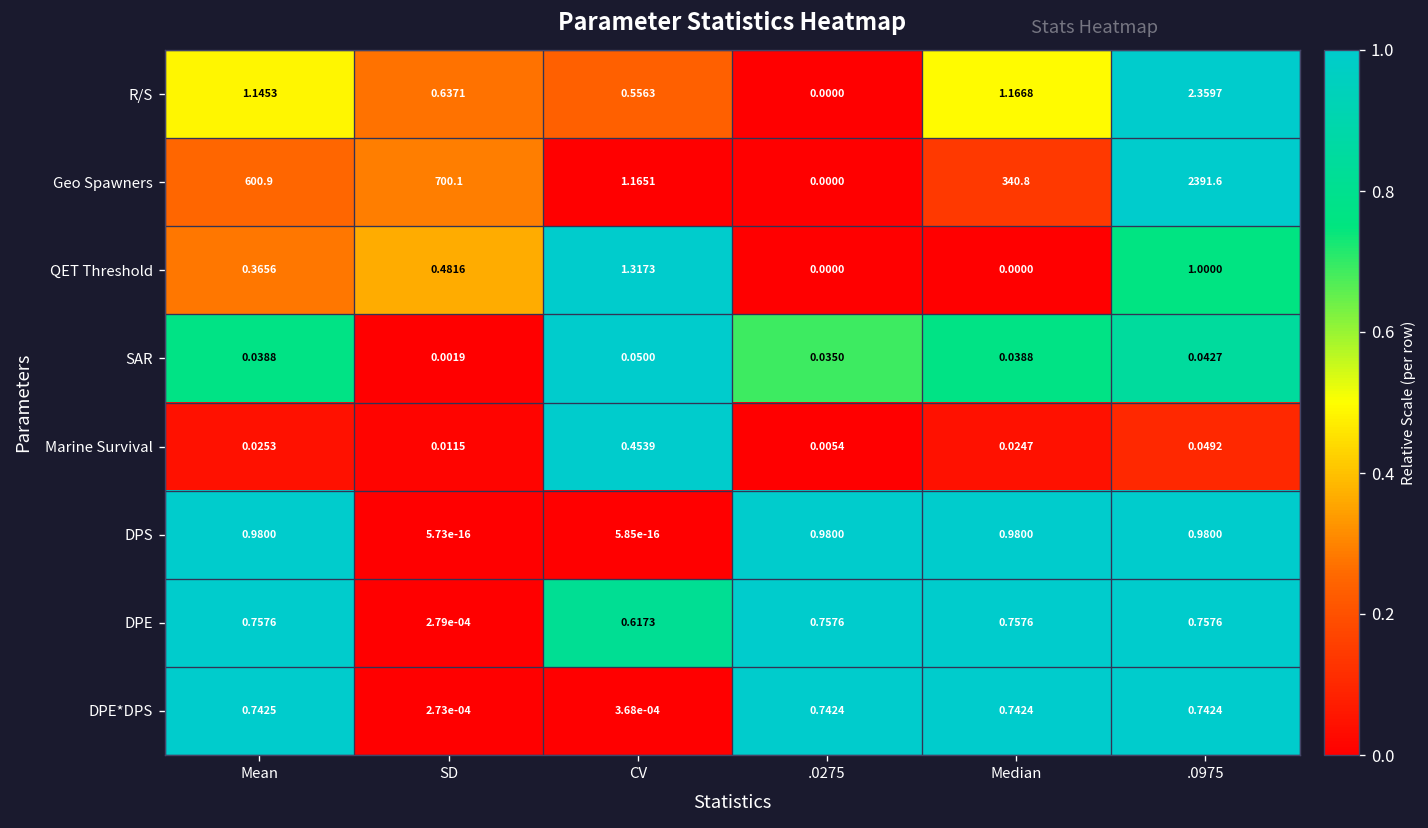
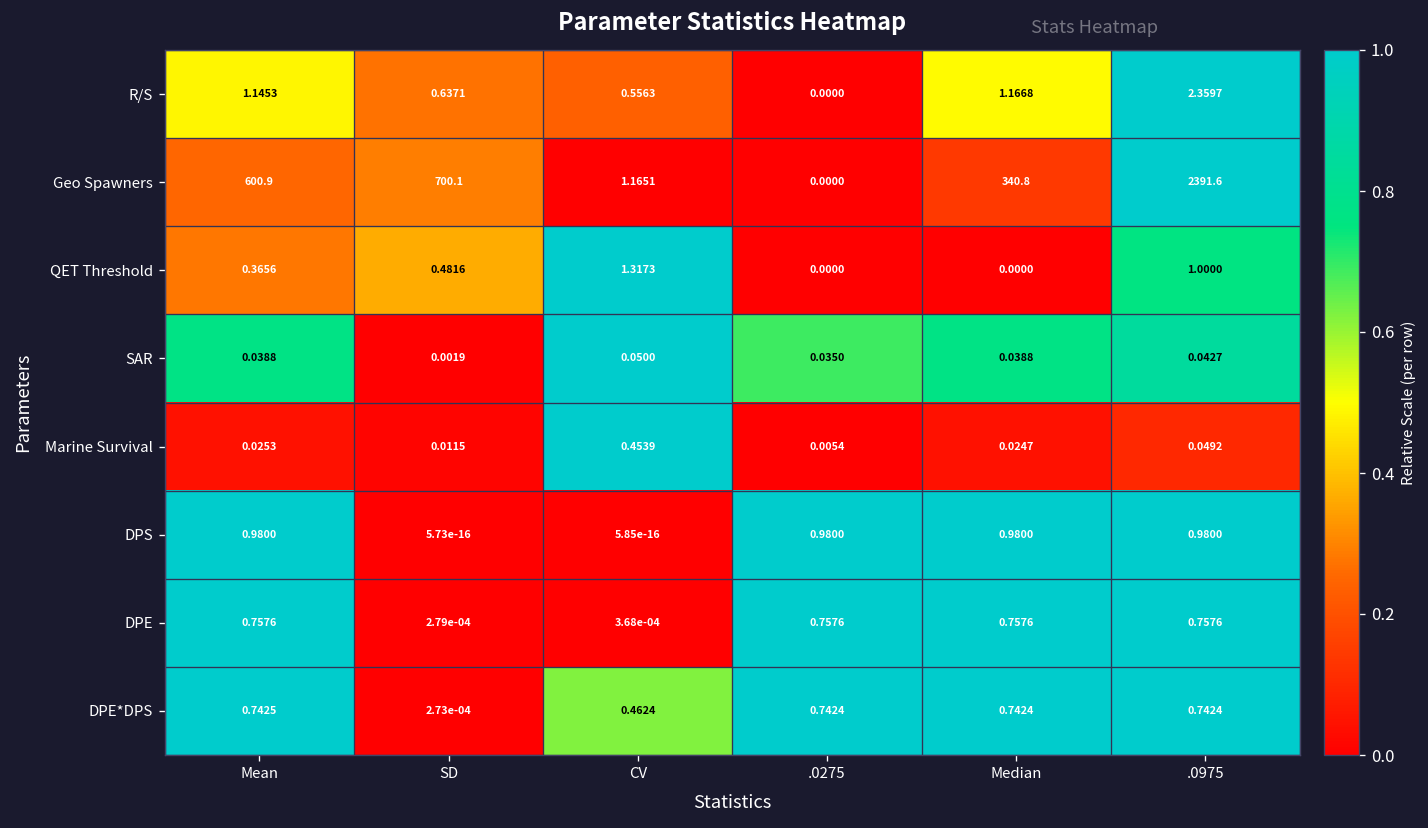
DPE, CV: 0.6173 -> 3.68e-04
DPE*DPS, CV: 3.68e-04 -> 0.4624
